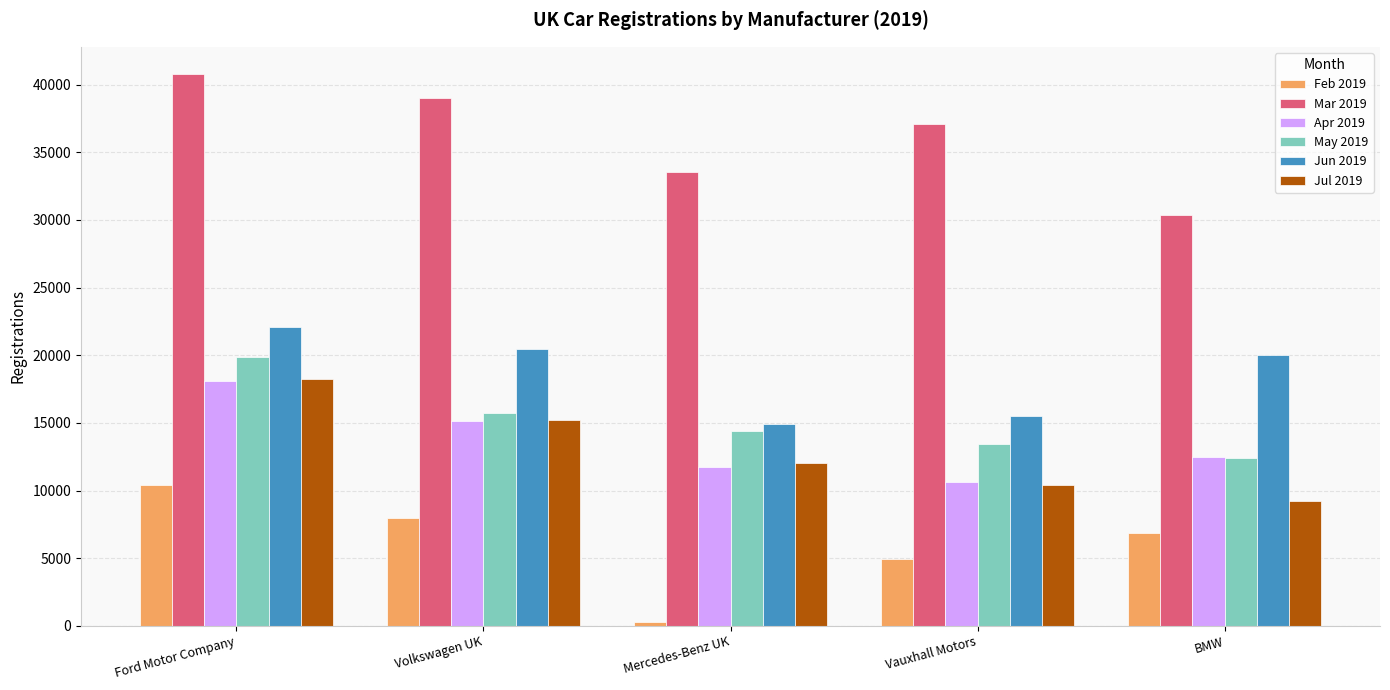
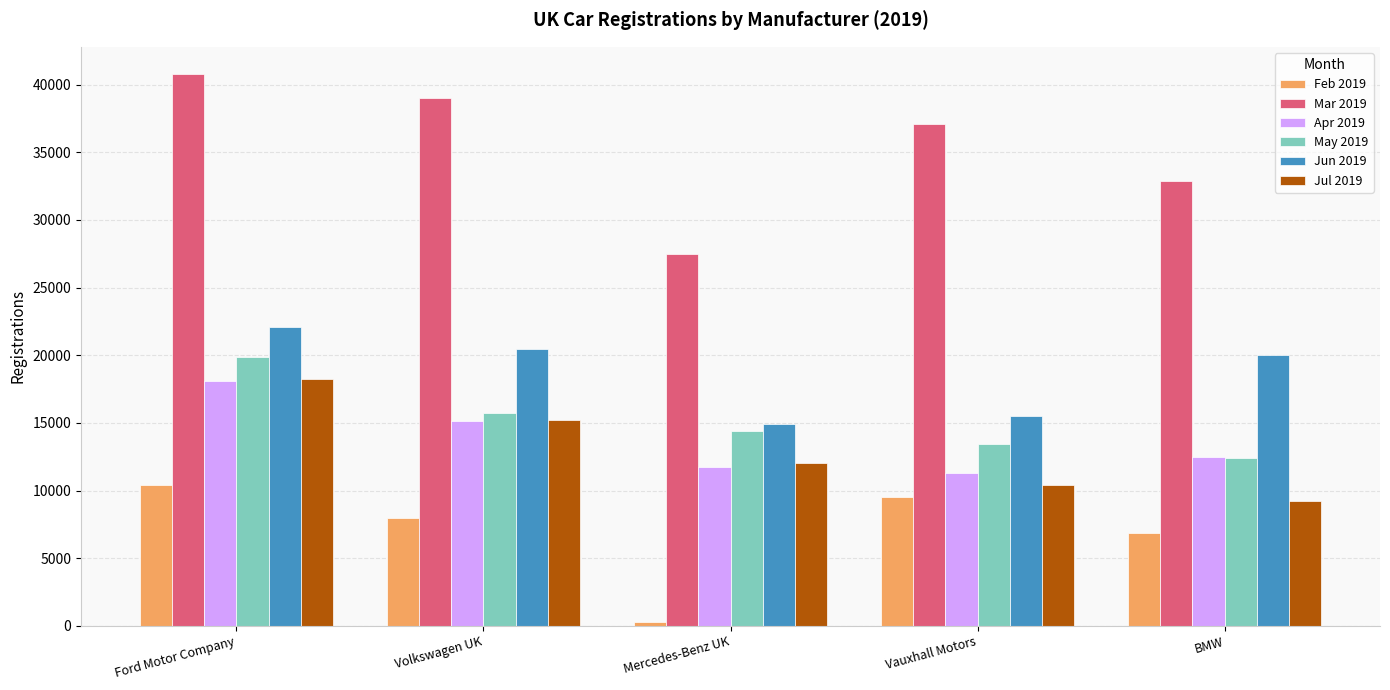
Mar 2019, Mercedes-Benz UK: 33500 -> 27500
Feb 2019, Vauxhall Motors: 4900 -> 9500
Apr 2019, Vauxhall Motors: 10600 -> 11300
Mar 2019, BMW: 30300 -> 32900
